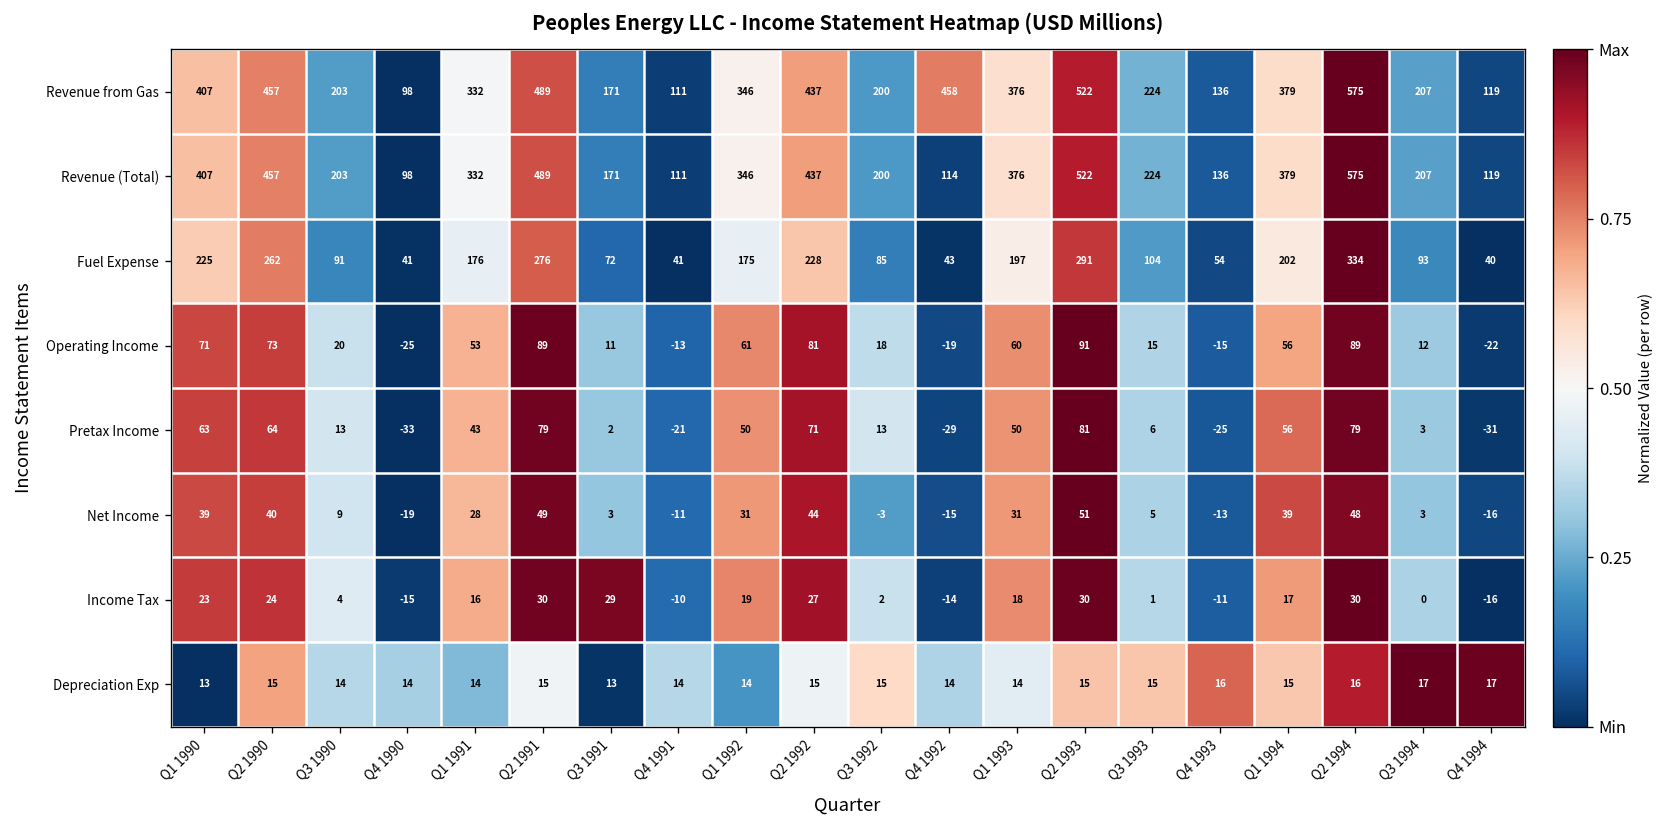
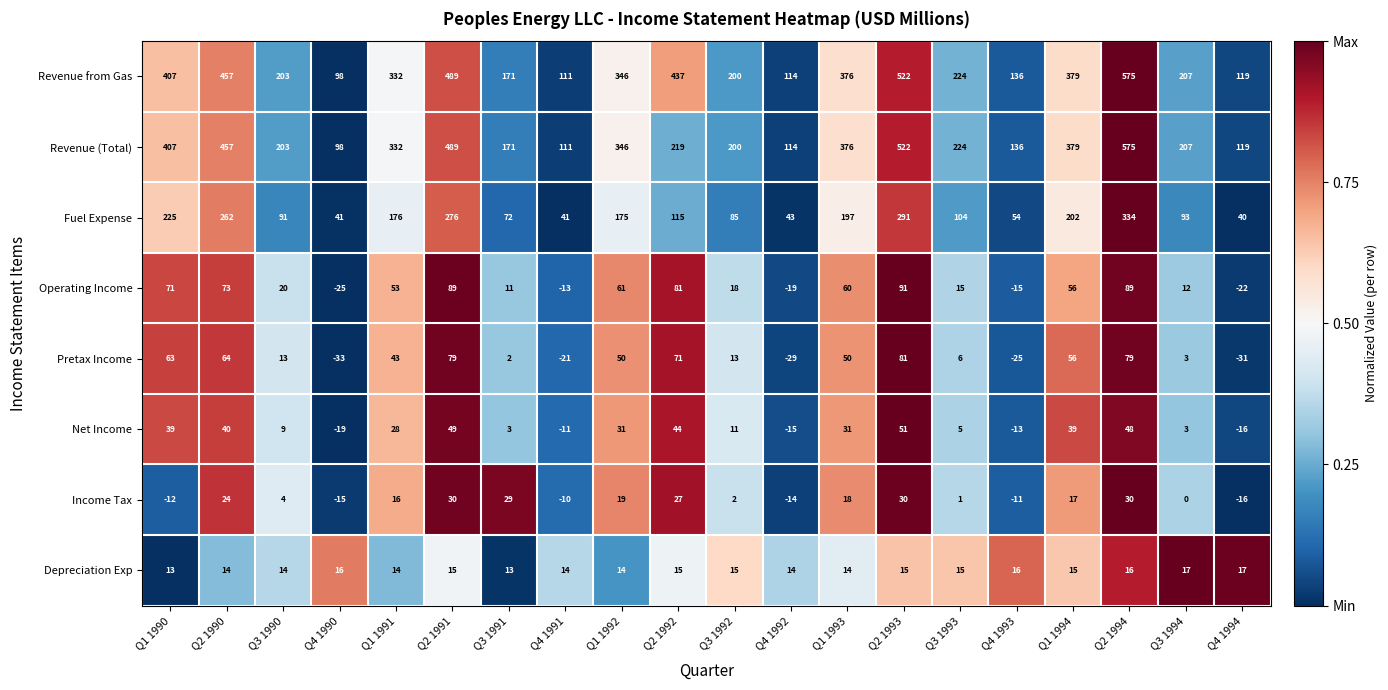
Revenue from Gas, Q4 1992: 458 -> 114
Revenue (Total), Q2 1992: 437 -> 219
Fuel Expense, Q2 1992: 228 -> 115
Net Income, Q3 1992: -3 -> 11
Income Tax, Q1 1990: 23 -> -12
Depreciation Exp, Q2 1990: 15 -> 14
Depreciation Exp, Q4 1990: 14 -> 16
